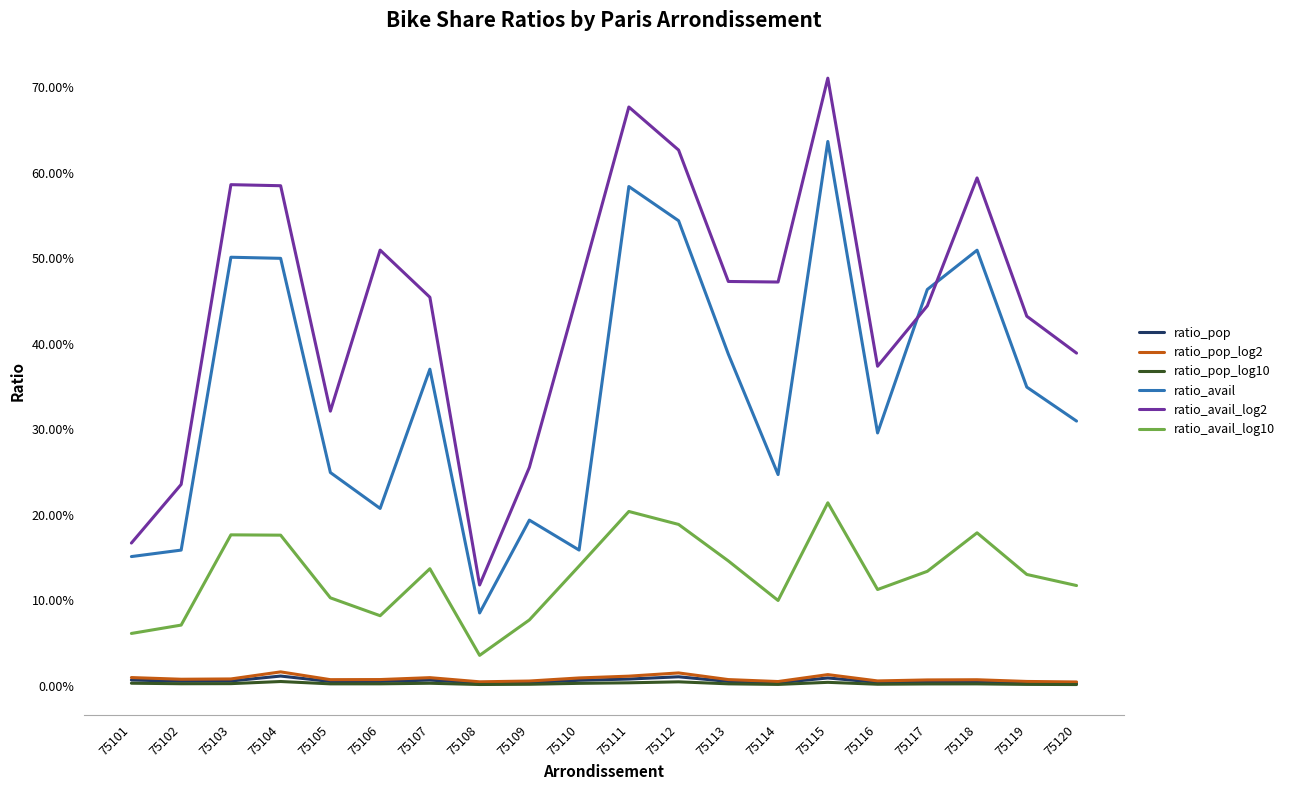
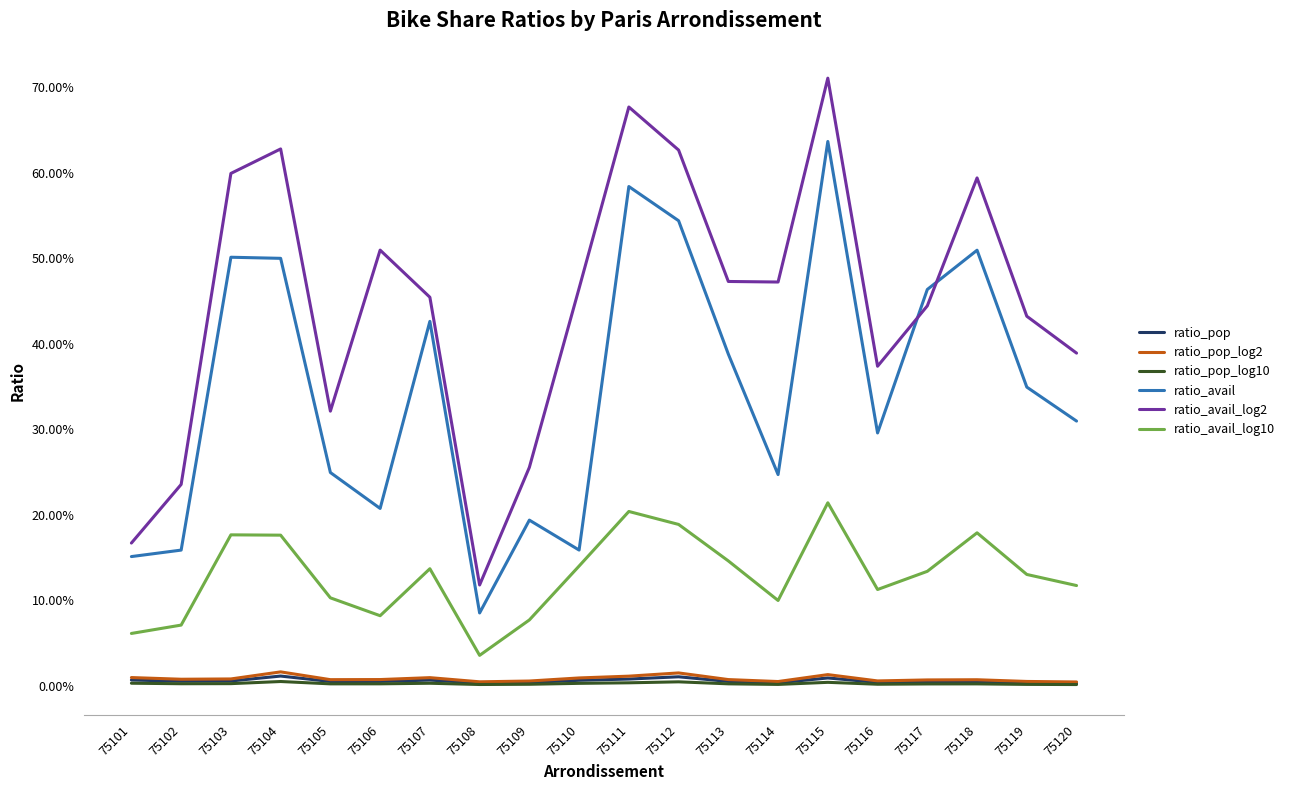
ratio_avail_log2, 75103: 59% -> 60%
ratio_avail_log2, 75104: 58% -> 63%
ratio_avail, 75107: 37% -> 43%
